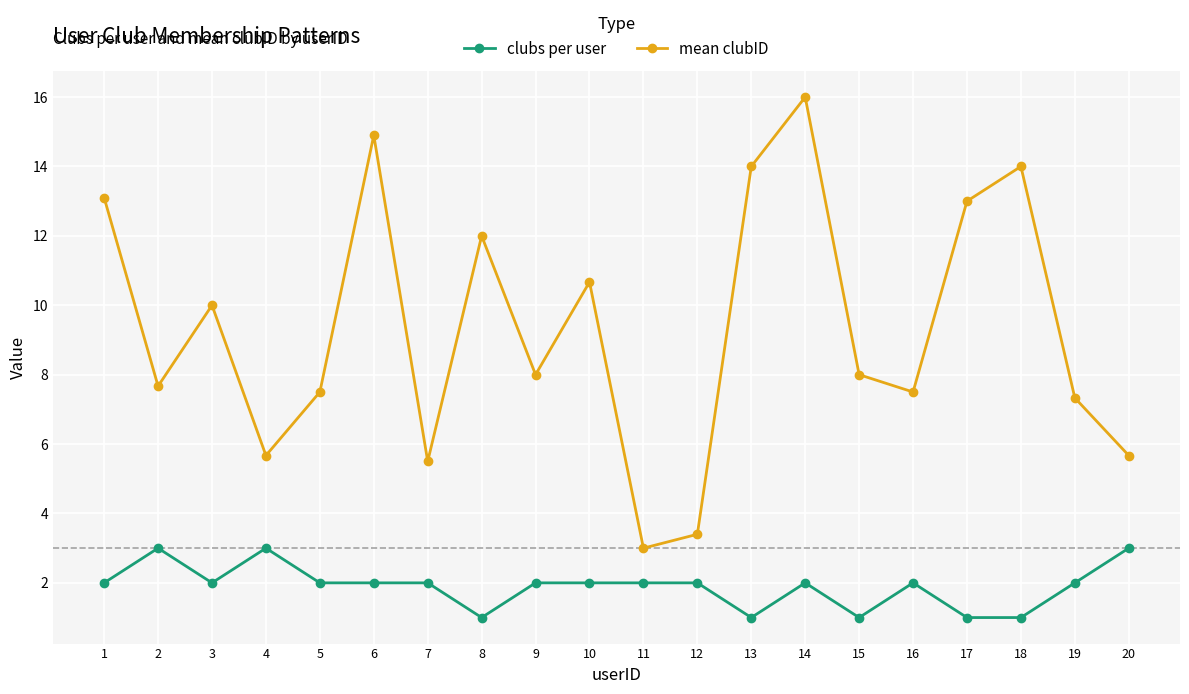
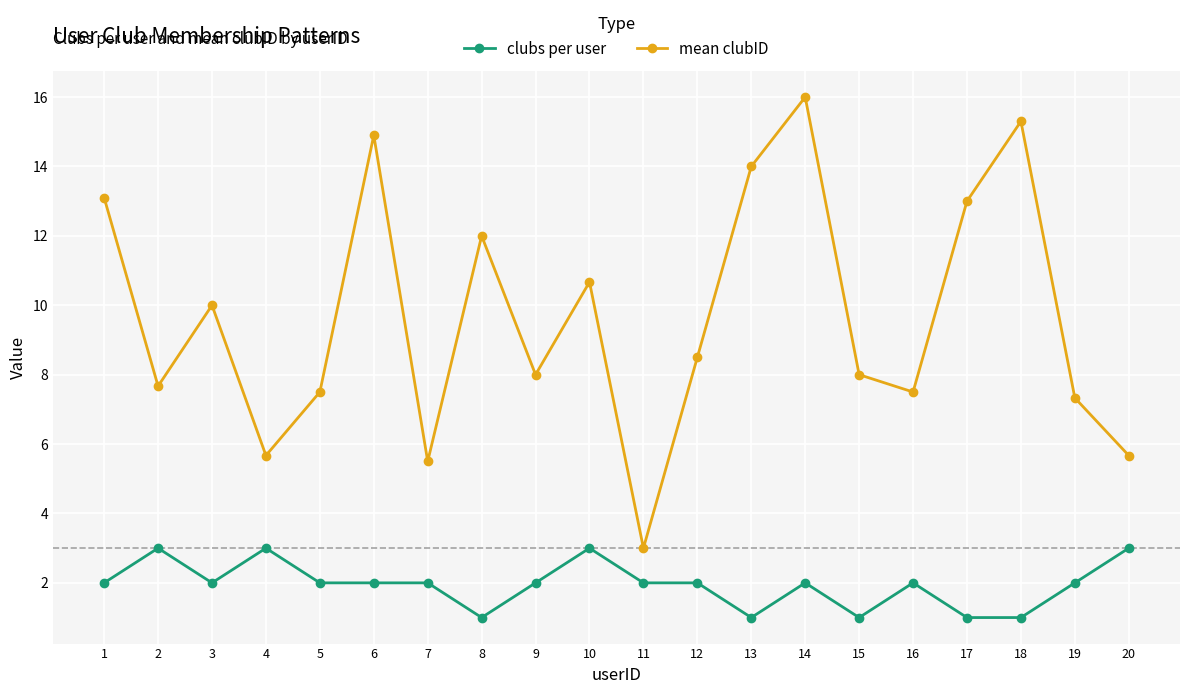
clubs per user, 10: 2 -> 3
mean clubID, 12: 3.4 -> 8.5
mean clubID, 18: 14.0 -> 15.3
